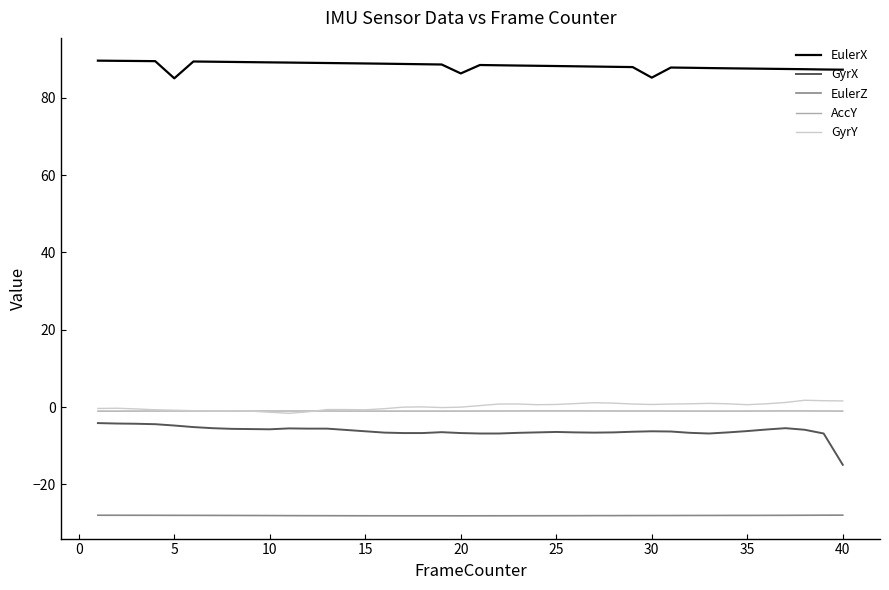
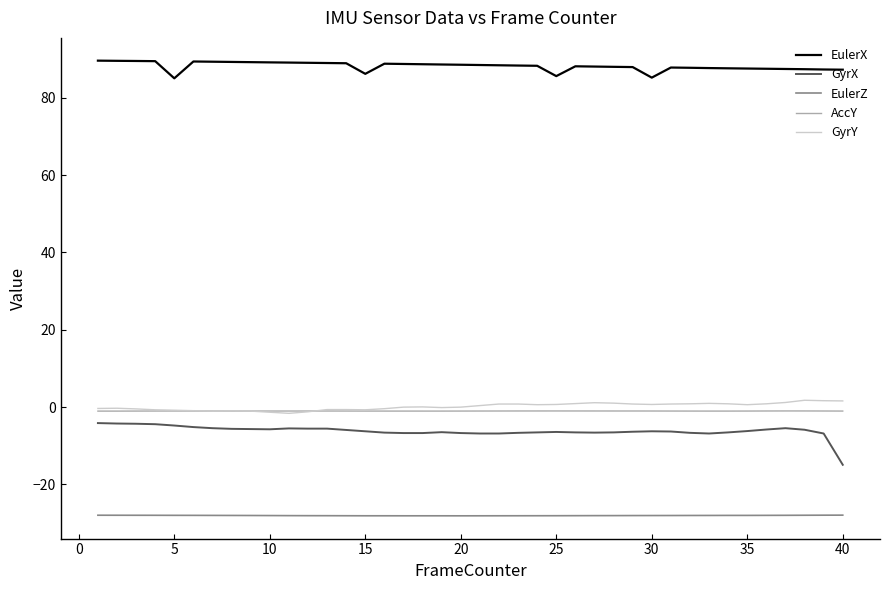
EulerX, 15: 89 -> 86
EulerX, 20: 86 -> 89
EulerX, 25: 88 -> 86
